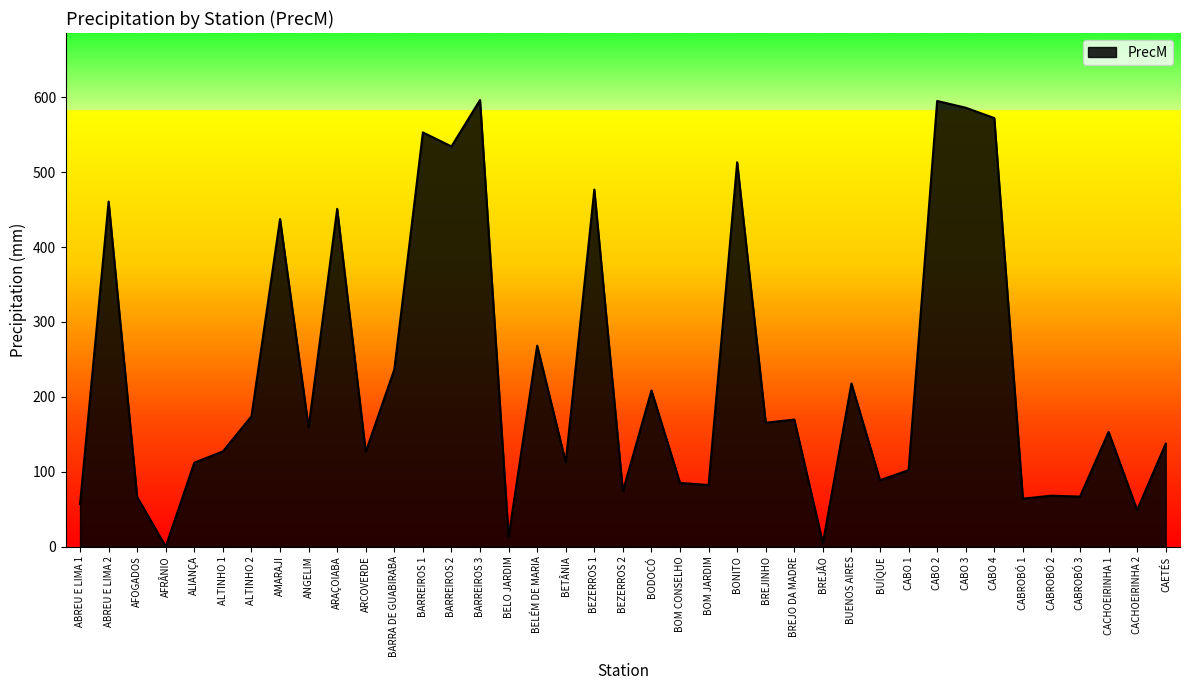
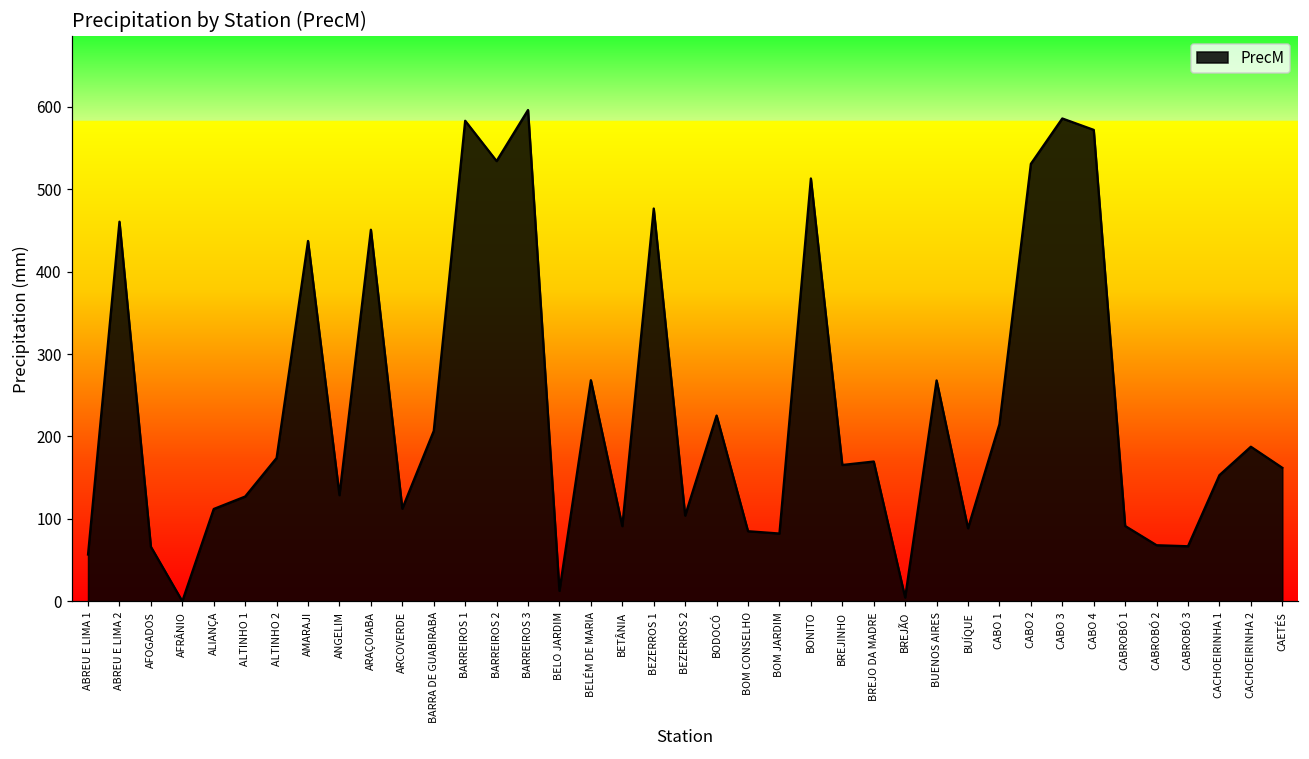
ANGELIM: 160 -> 130
ARCOVERDE: 130 -> 110
BARRA DE GUABIRABA: 240 -> 210
BARREIROS 1: 550 -> 580
BETÂNIA: 110 -> 90
BEZERROS 2: 70 -> 100
BODOCÓ: 210 -> 230
BUENOS AIRES: 220 -> 270
CABO 1: 100 -> 210
CABO 2: 600 -> 530
CABROBÓ 1: 60 -> 90
CACHOEIRINHA 2: 50 -> 190
CAETÉS: 140 -> 160
